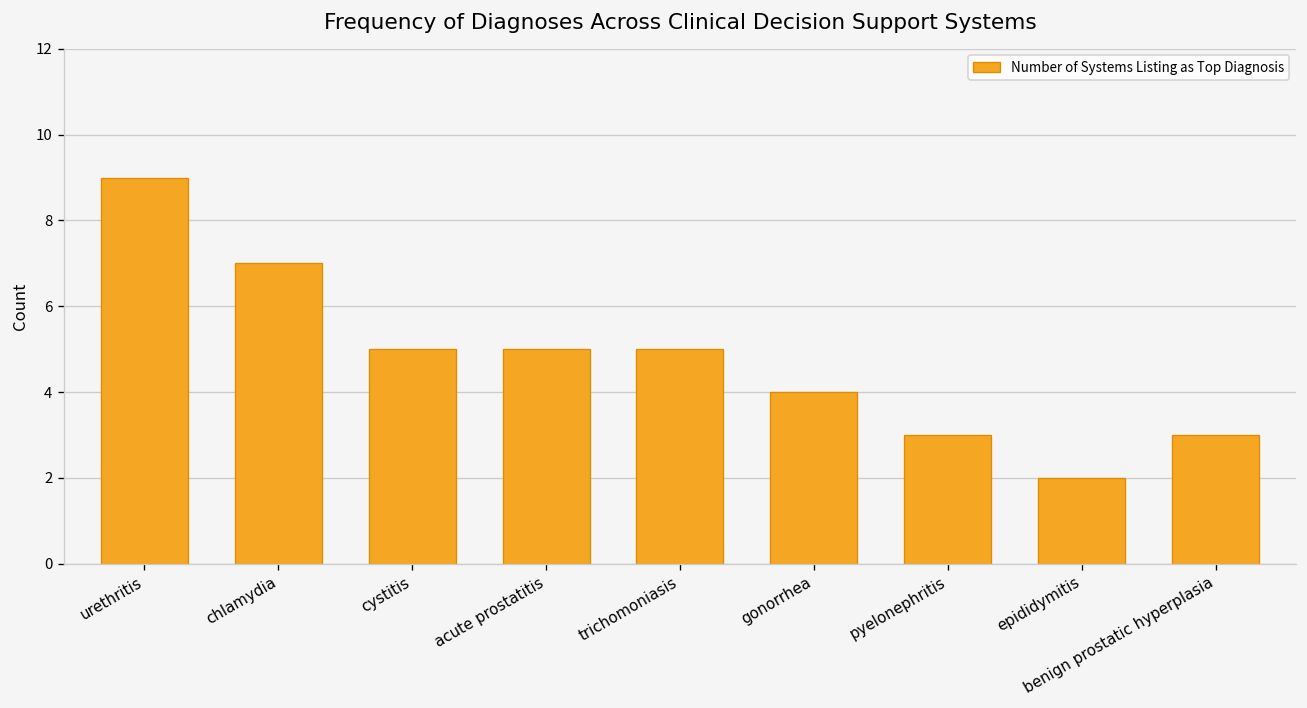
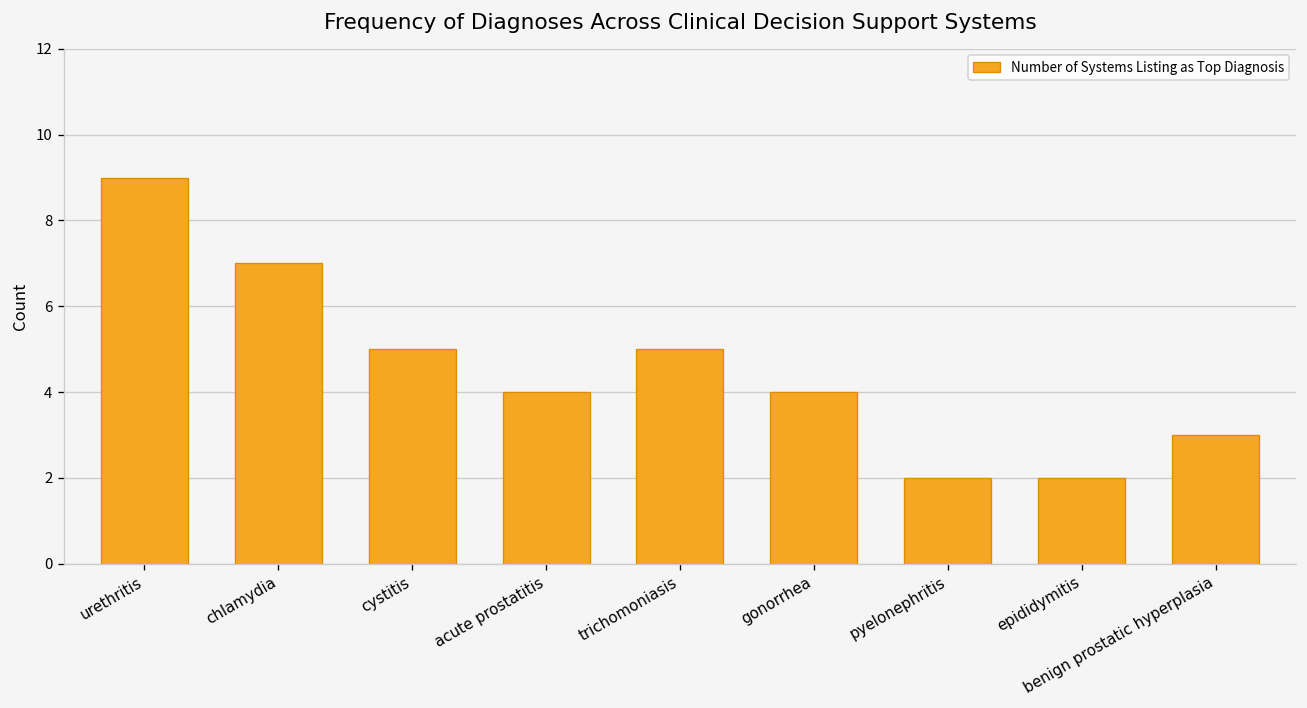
acute prostatitis: 5 -> 4
pyelonephritis: 3 -> 2
